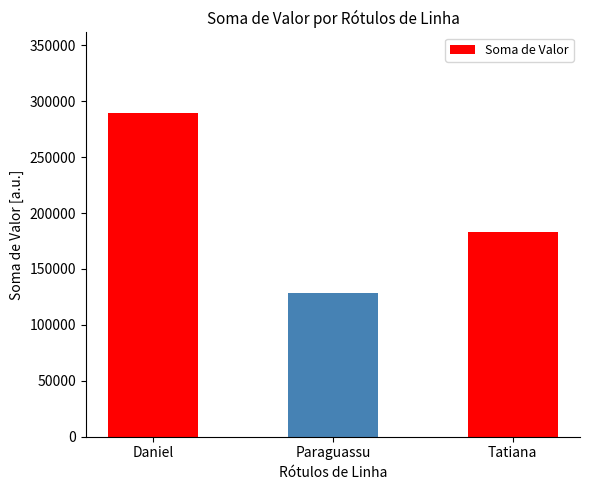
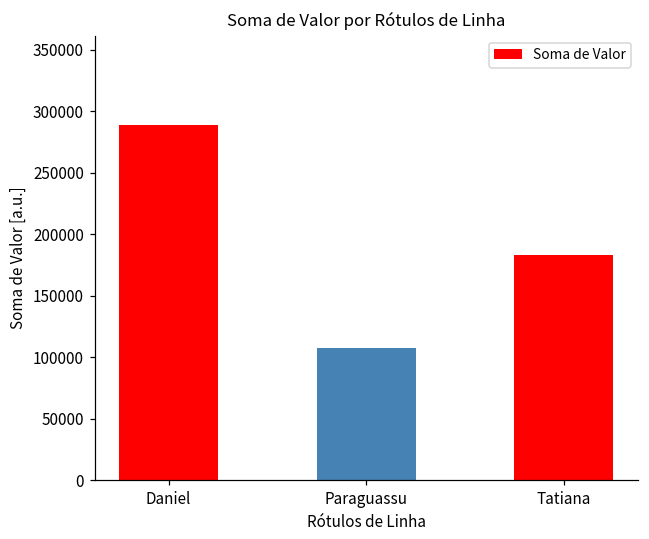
Paraguassu: 128000 -> 107000
